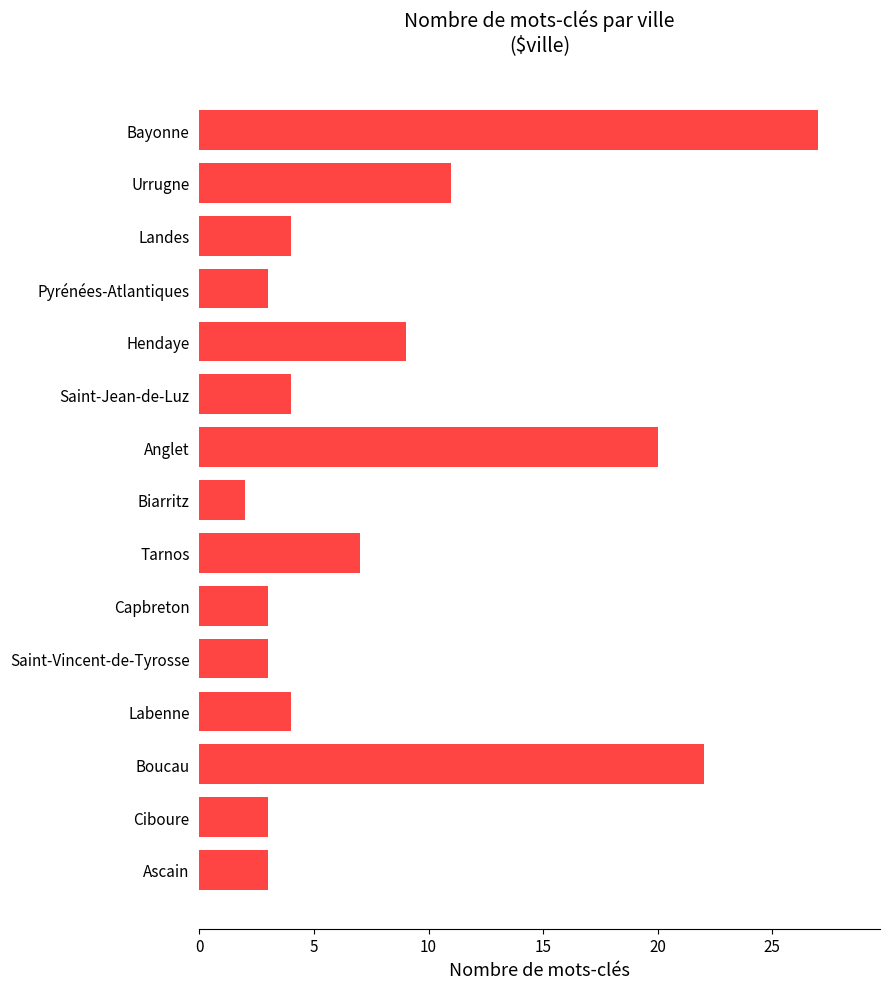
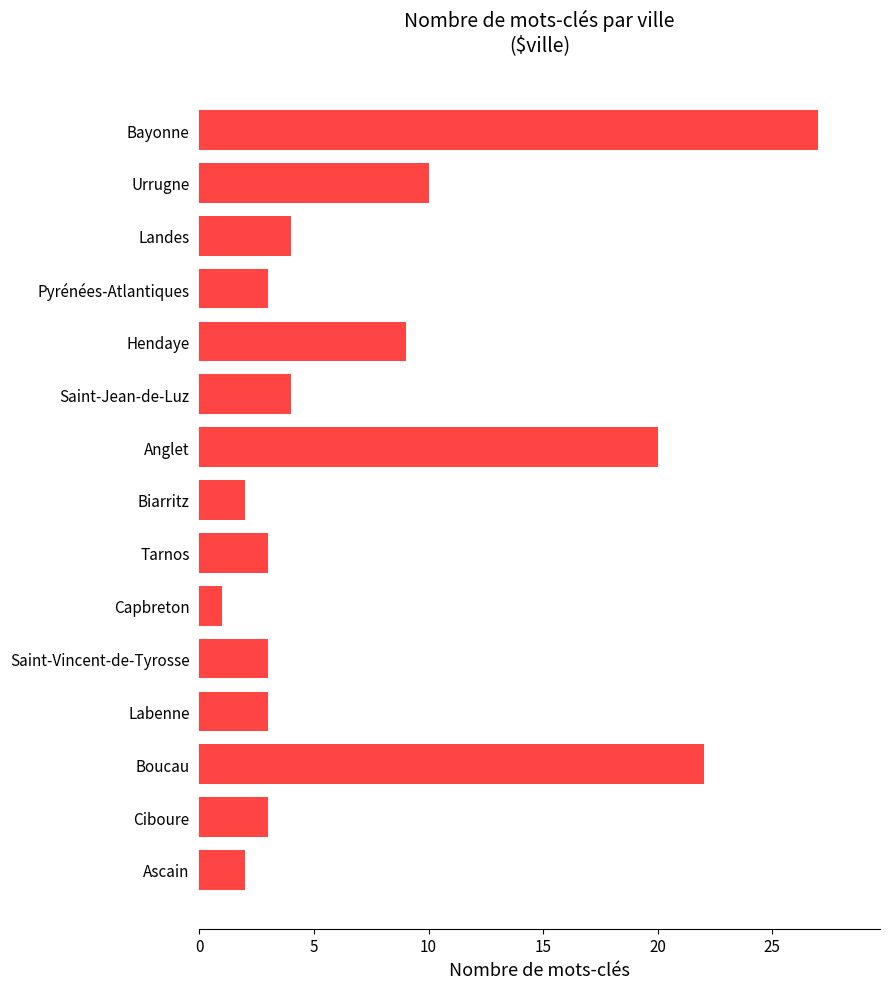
Urrugne: 11 -> 10
Tarnos: 7 -> 3
Capbreton: 3 -> 1
Labenne: 4 -> 3
Ascain: 3 -> 2
